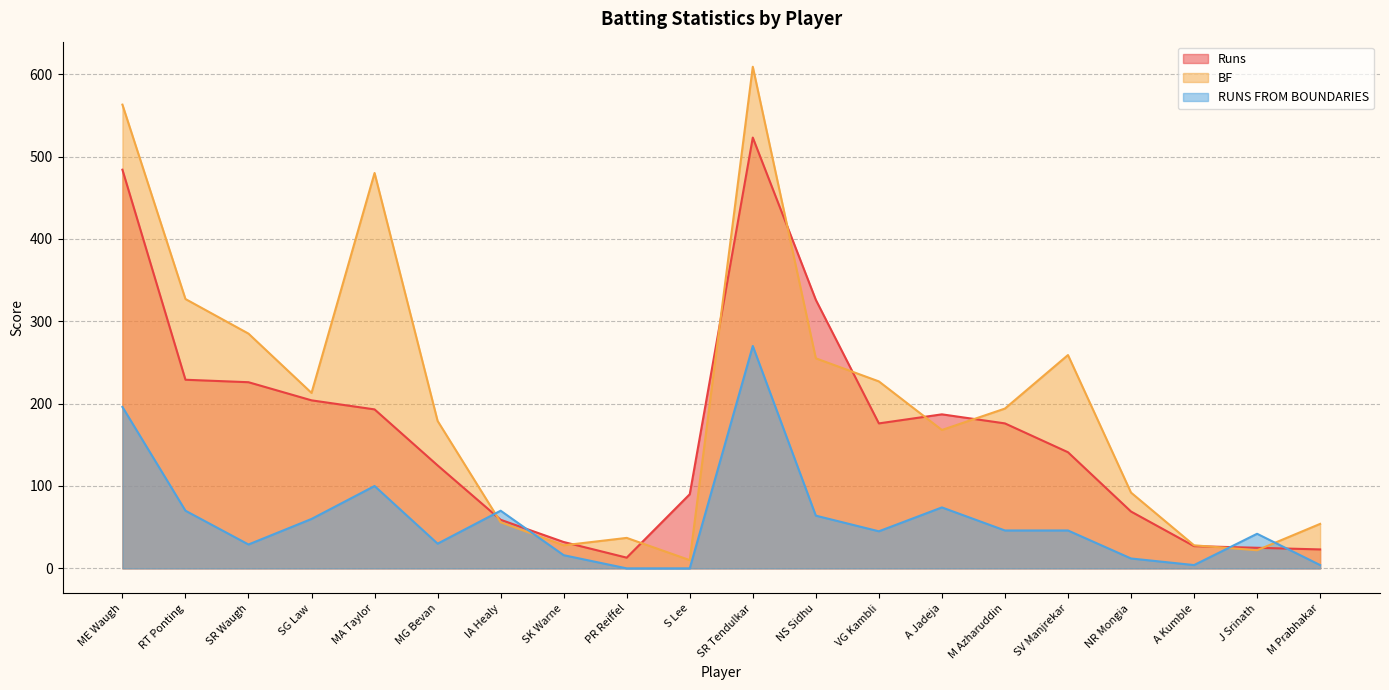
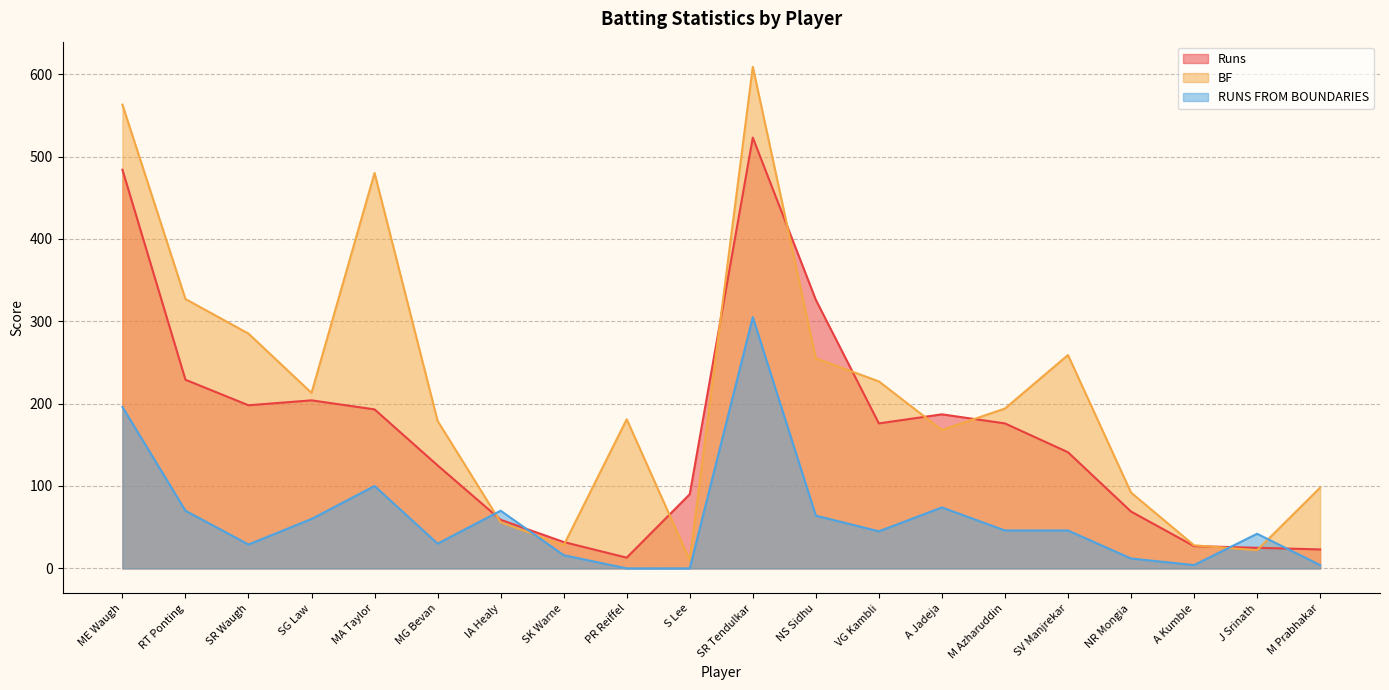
Runs, SR Waugh: 230 -> 200
BF, PR Reiffel: 40 -> 180
RUNS FROM BOUNDARIES, SR Tendulkar: 270 -> 310
BF, M Prabhakar: 50 -> 100
